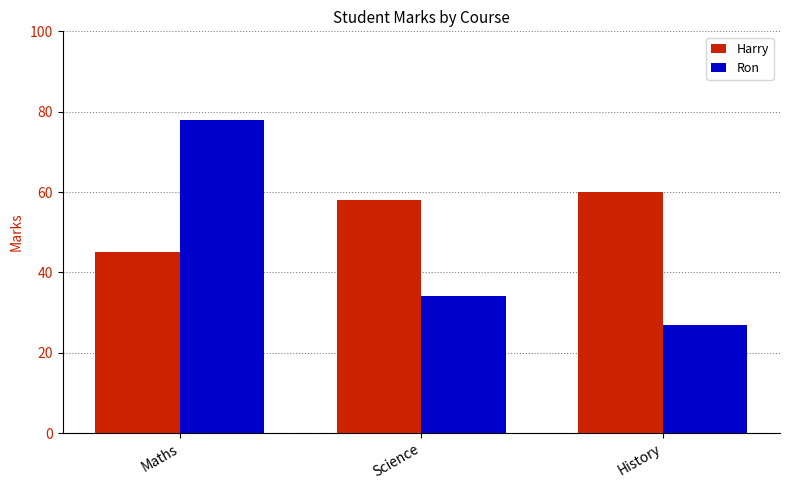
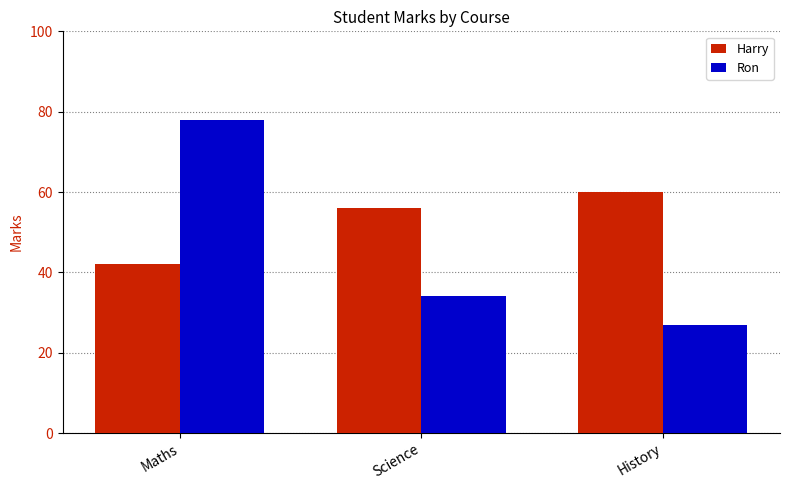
Harry, Maths: 45 -> 42
Harry, Science: 58 -> 56
